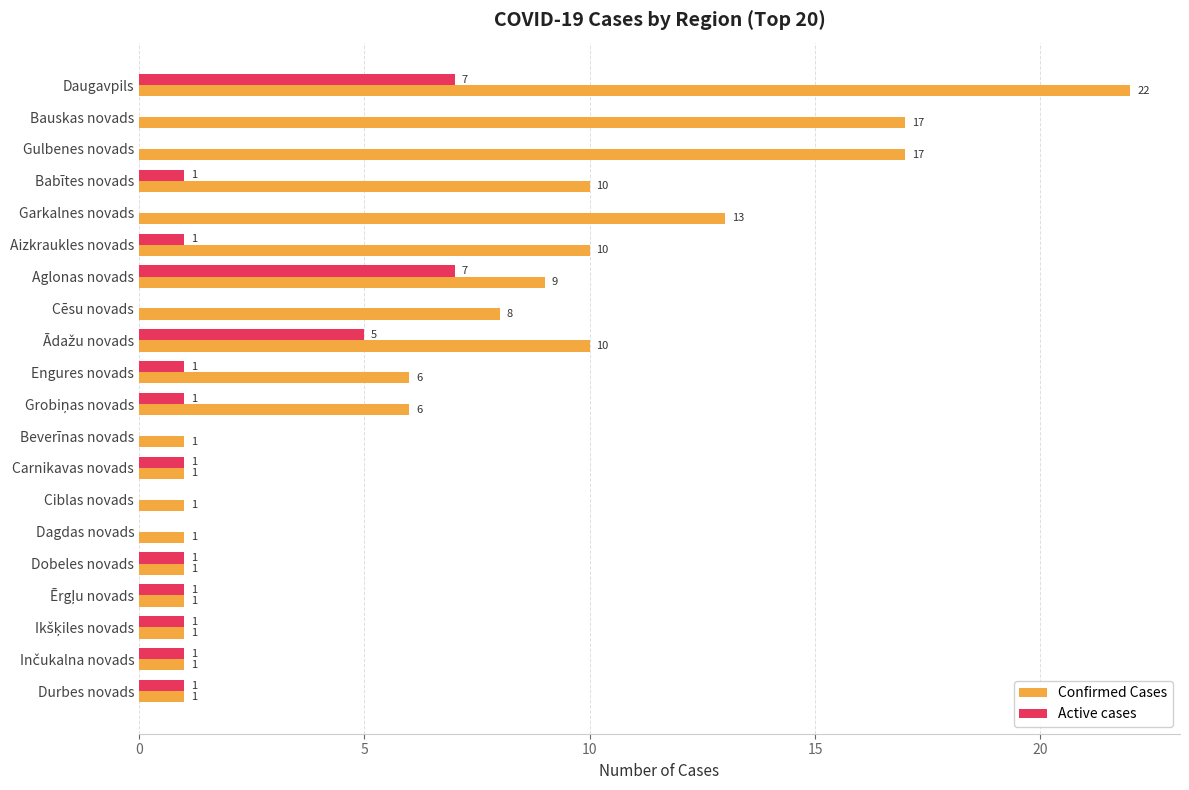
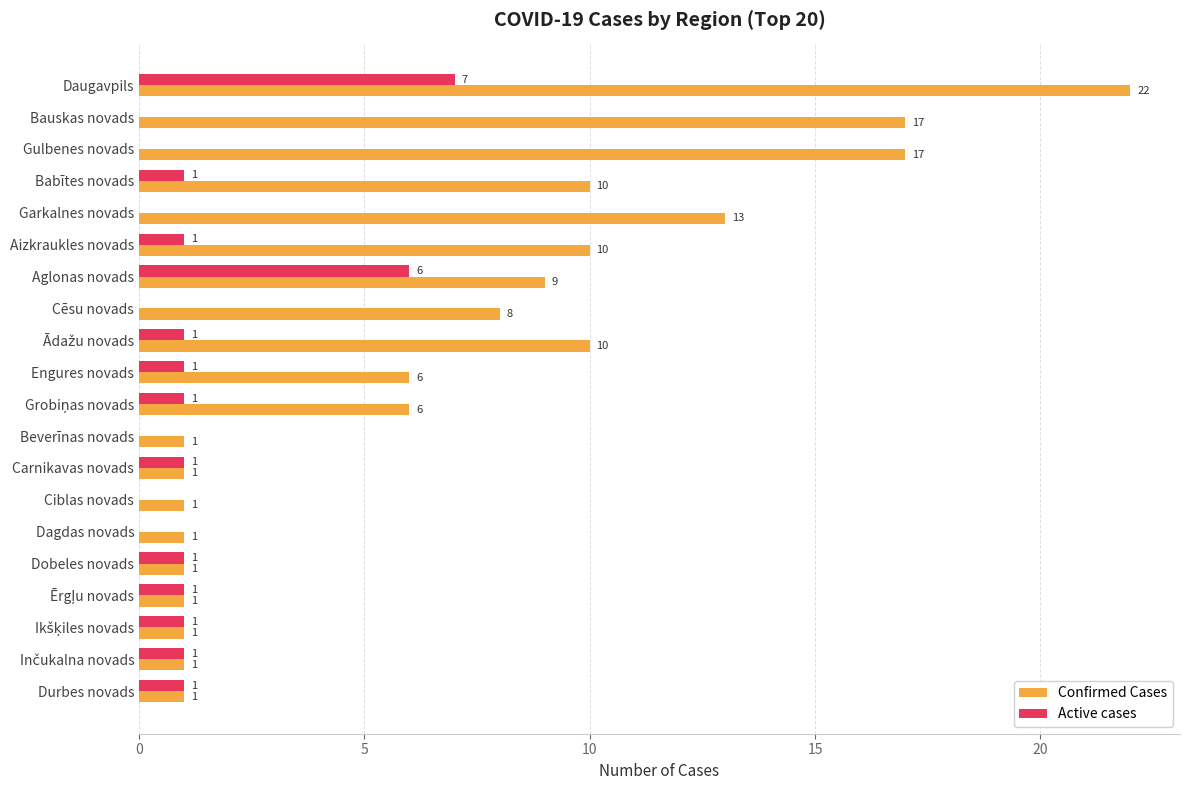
Active cases, Aglonas novads: 7 -> 6
Active cases, Ādažu novads: 5 -> 1
